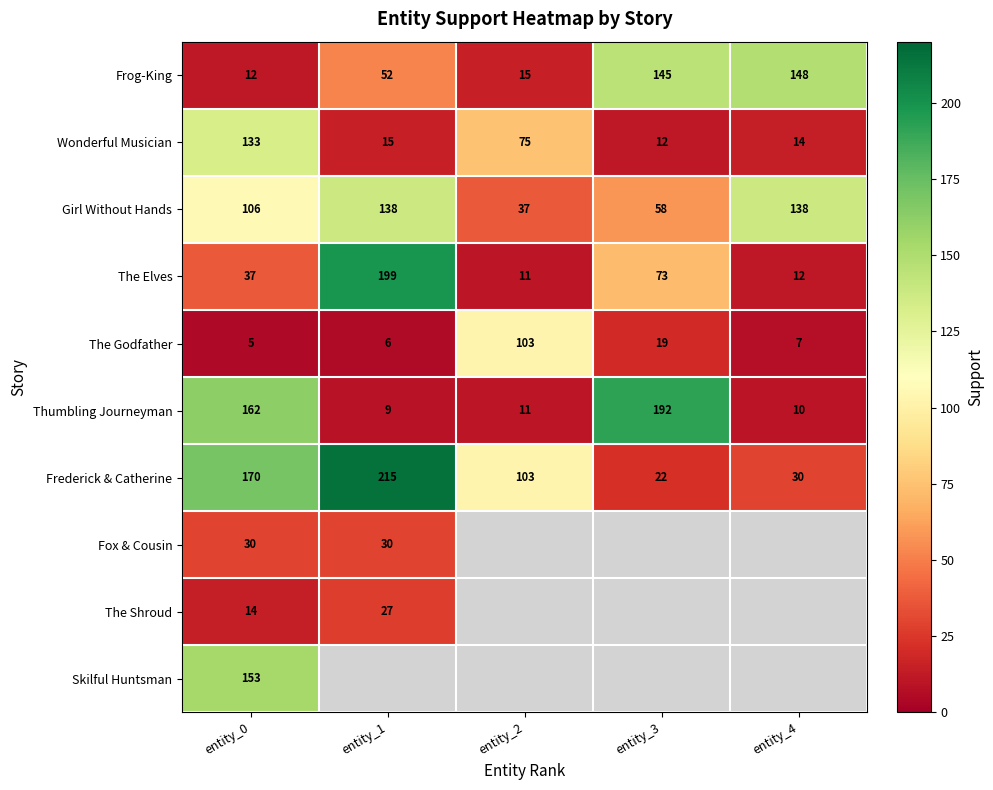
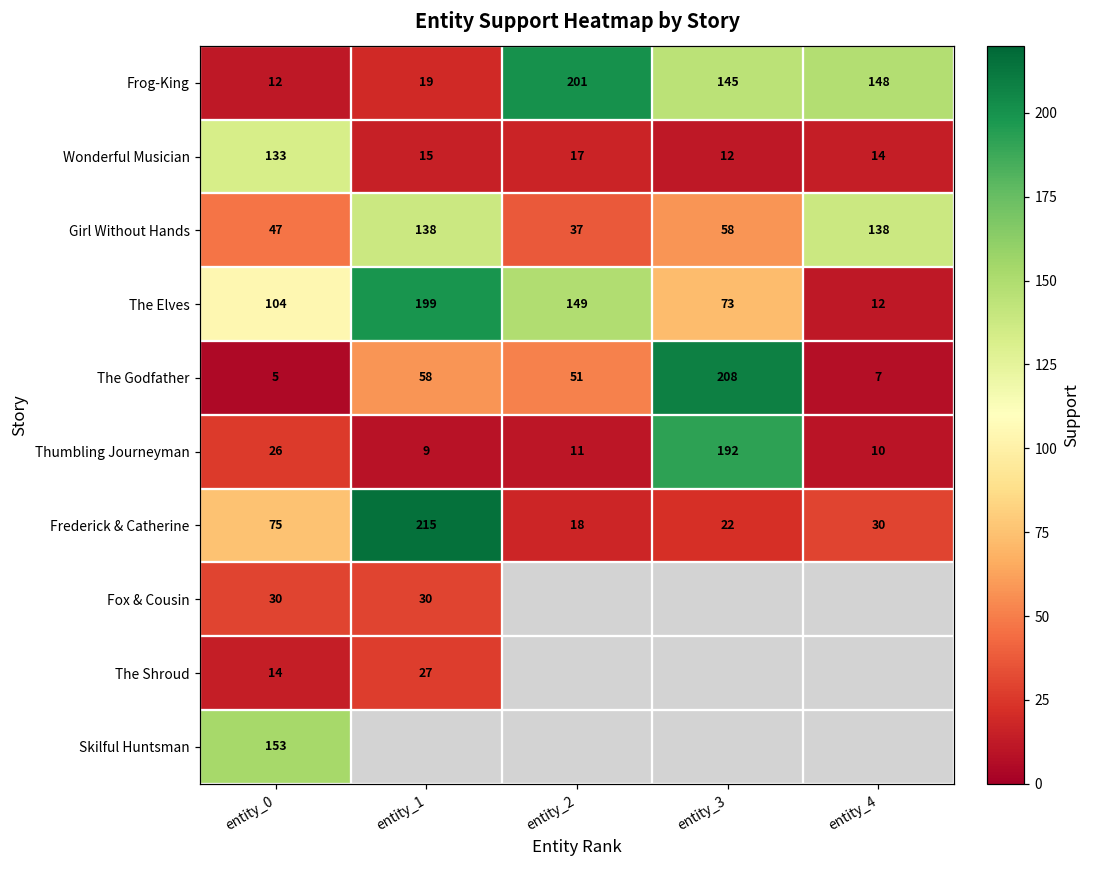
Frog-King, entity_1: 52 -> 19
Frog-King, entity_2: 15 -> 201
Wonderful Musician, entity_2: 75 -> 17
Girl Without Hands, entity_0: 106 -> 47
The Elves, entity_0: 37 -> 104
The Elves, entity_2: 11 -> 149
The Godfather, entity_1: 6 -> 58
The Godfather, entity_2: 103 -> 51
The Godfather, entity_3: 19 -> 208
Thumbling Journeyman, entity_0: 162 -> 26
Frederick & Catherine, entity_0: 170 -> 75
Frederick & Catherine, entity_2: 103 -> 18
